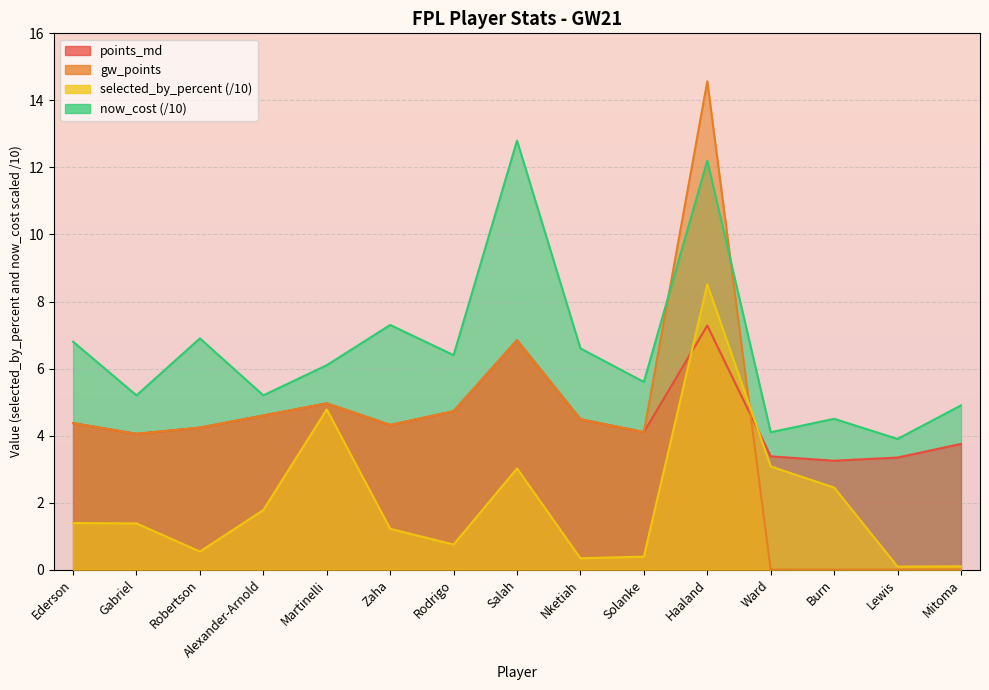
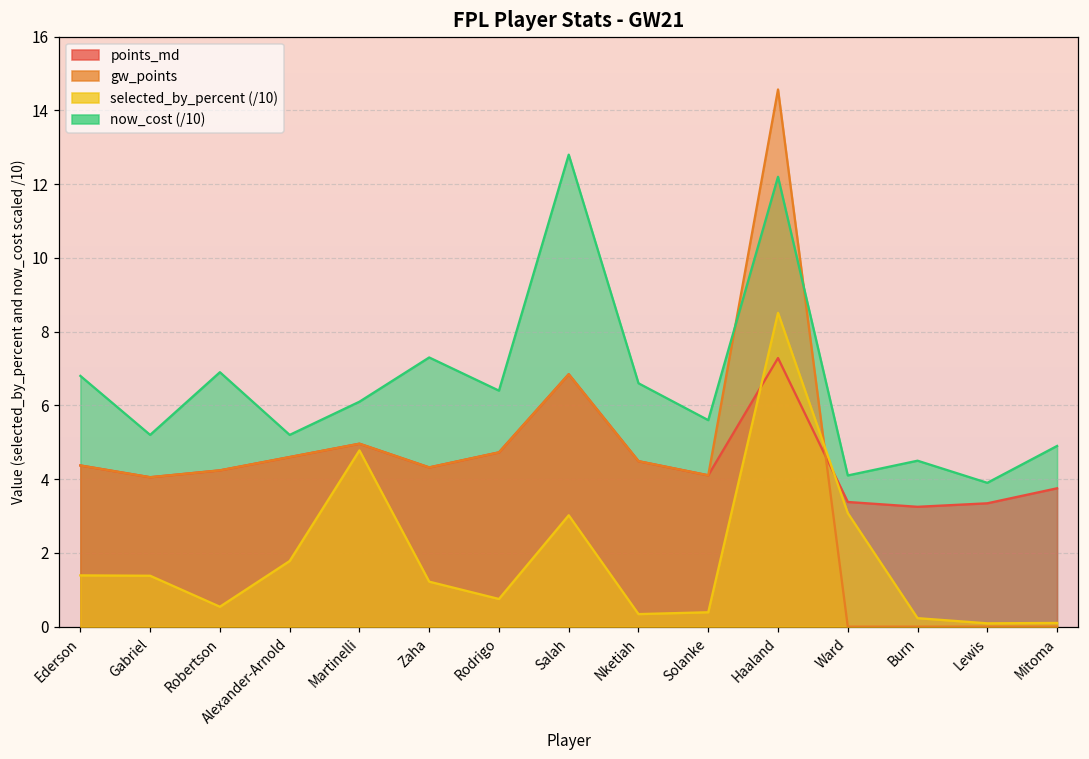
selected_by_percent (/10), Burn: 2.5 -> 0.2
